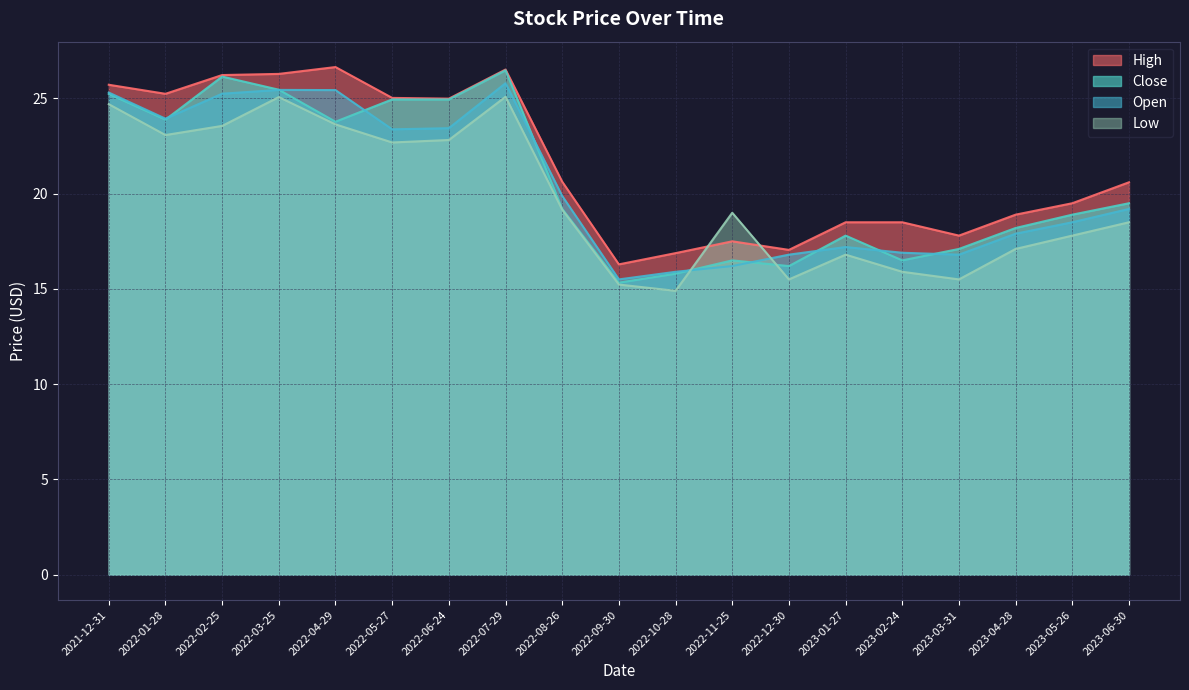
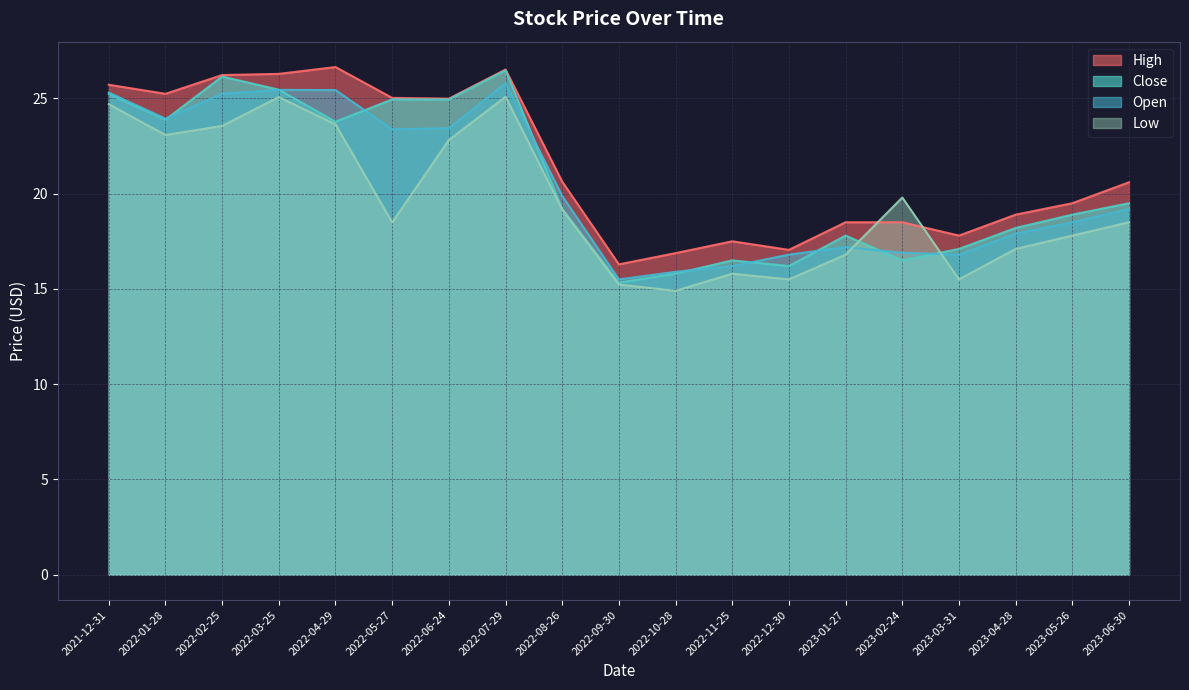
Low, 2022-05-27: 22.7 -> 18.5
Low, 2022-11-25: 19.0 -> 15.8
Low, 2023-02-24: 15.9 -> 19.8
